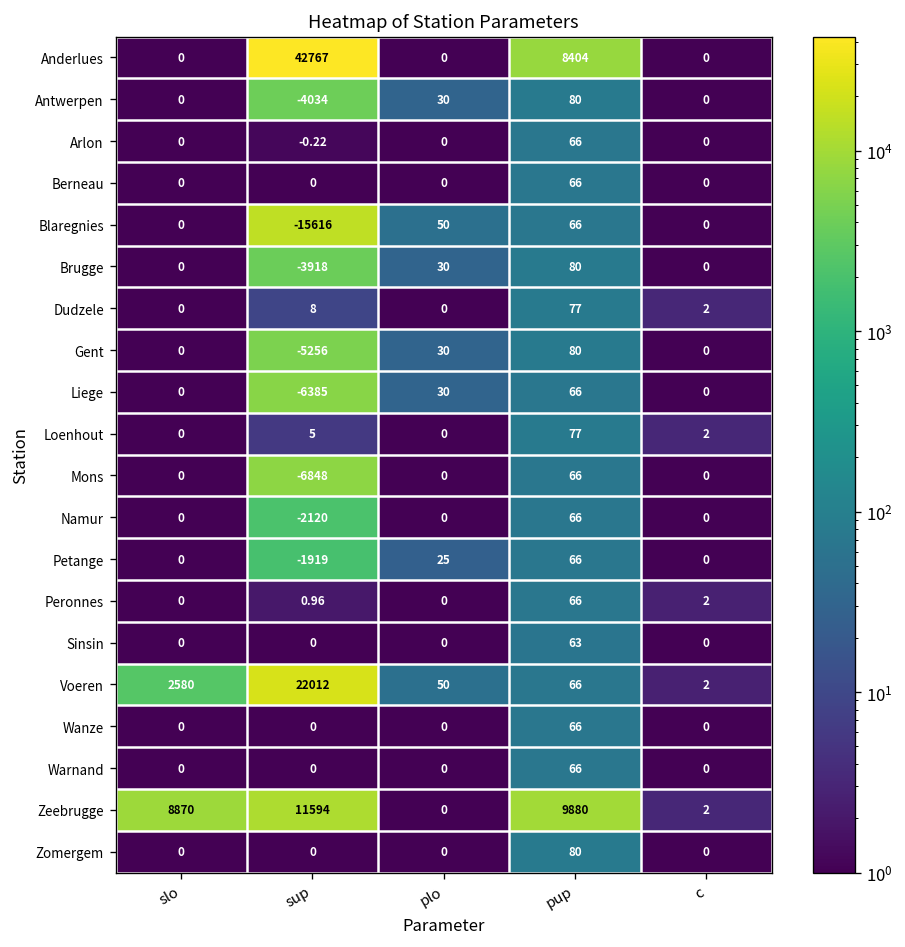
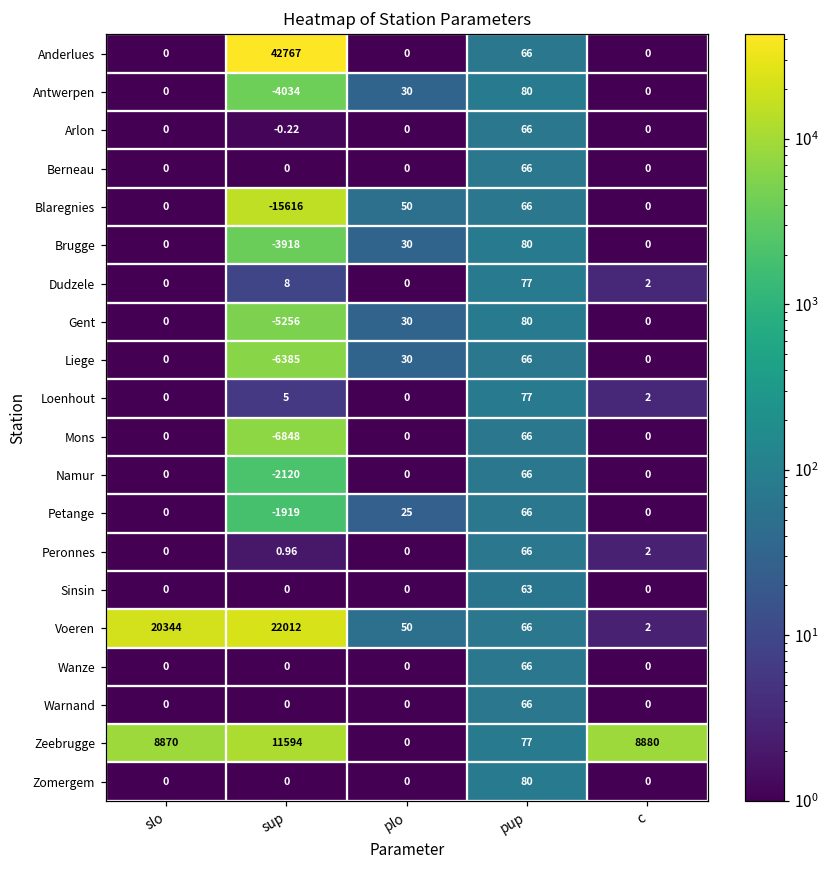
Anderlues, pup: 8404 -> 66
Voeren, slo: 2580 -> 20344
Zeebrugge, pup: 9880 -> 77
Zeebrugge, c: 2 -> 8880
